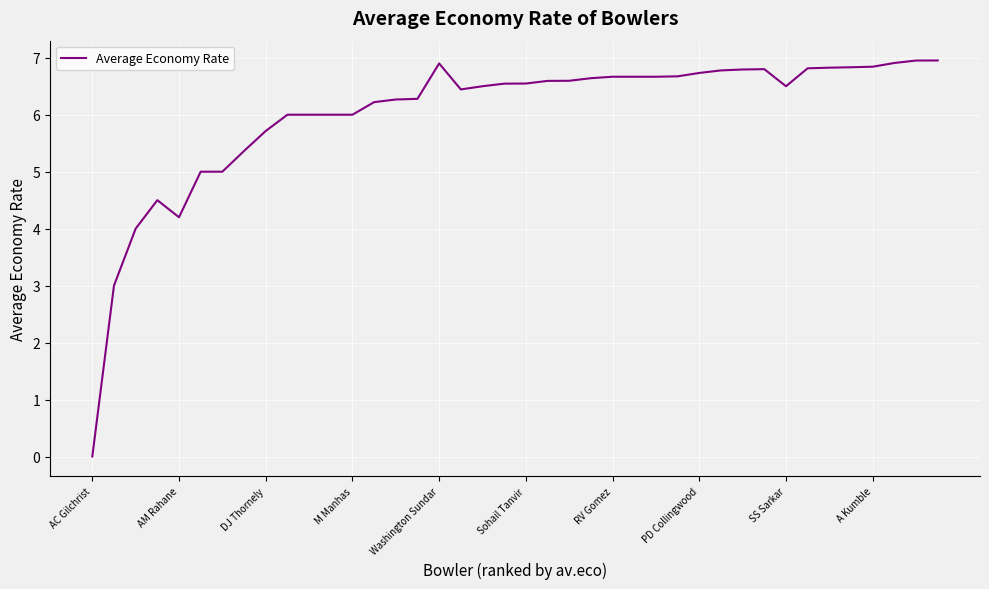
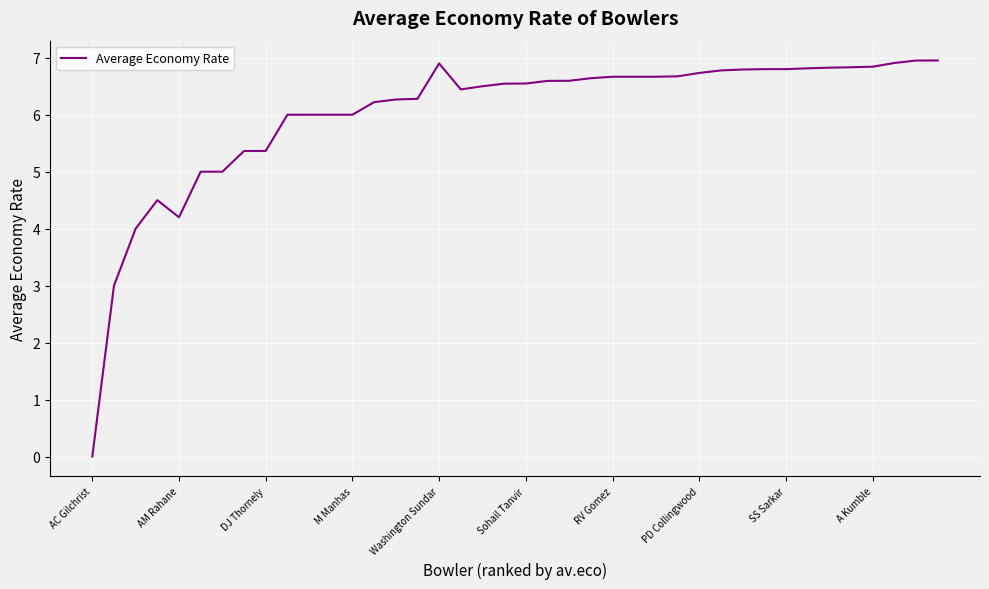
DJ Thornely: 5.7 -> 5.4
SS Sarkar: 6.5 -> 6.8
